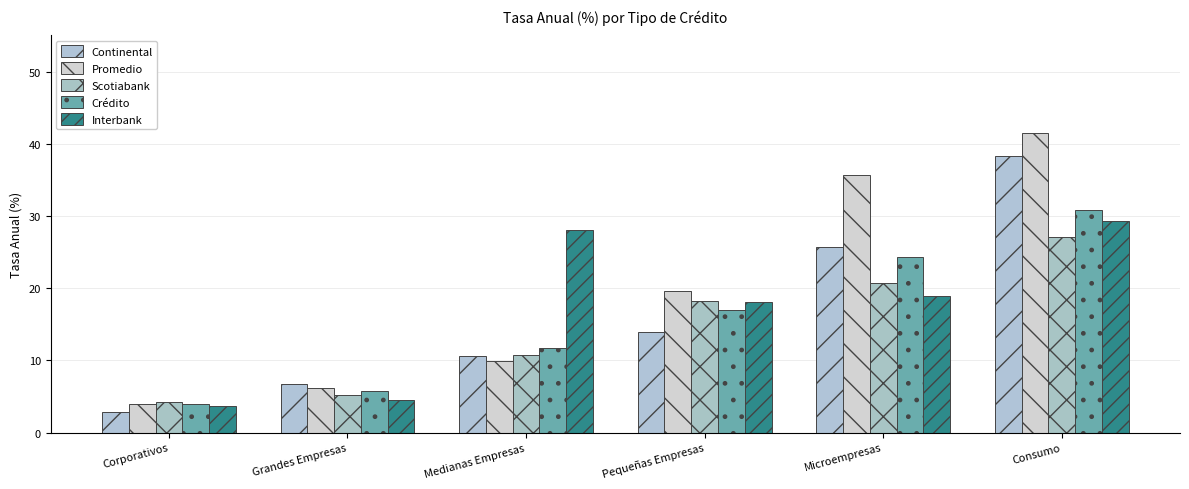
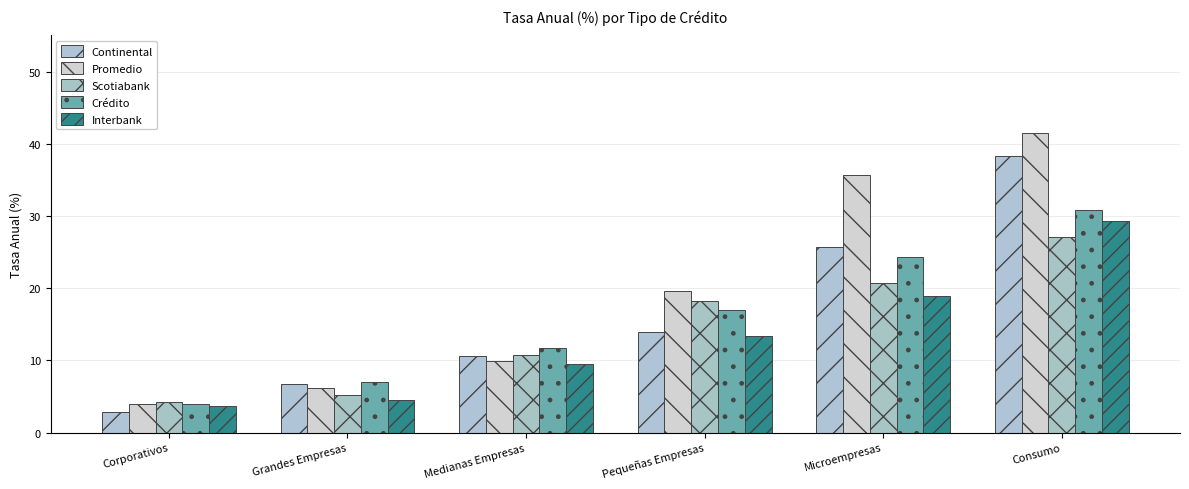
Crédito, Grandes Empresas: 6 -> 7
Interbank, Medianas Empresas: 28 -> 10
Interbank, Pequeñas Empresas: 18 -> 13
